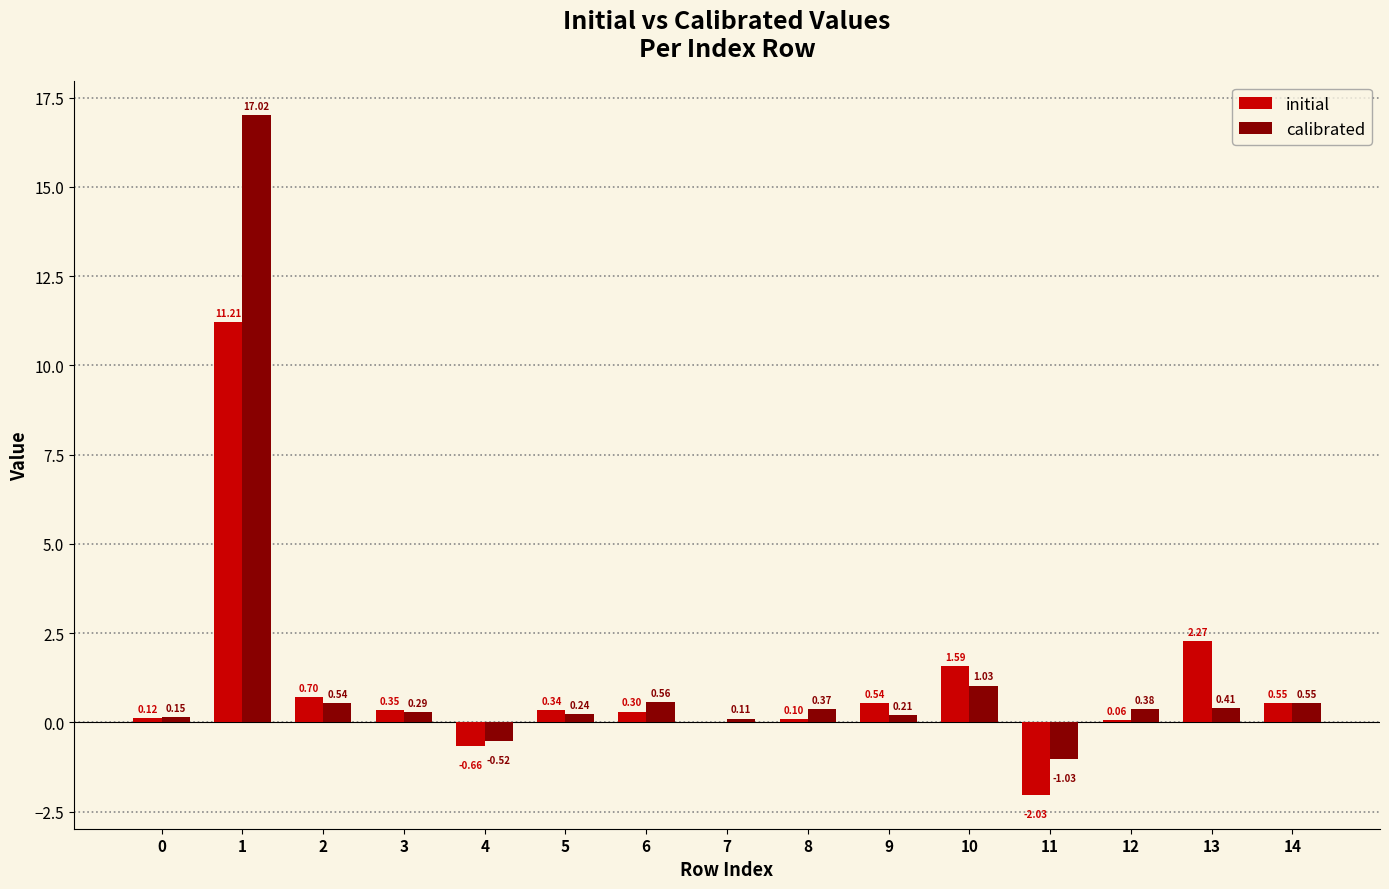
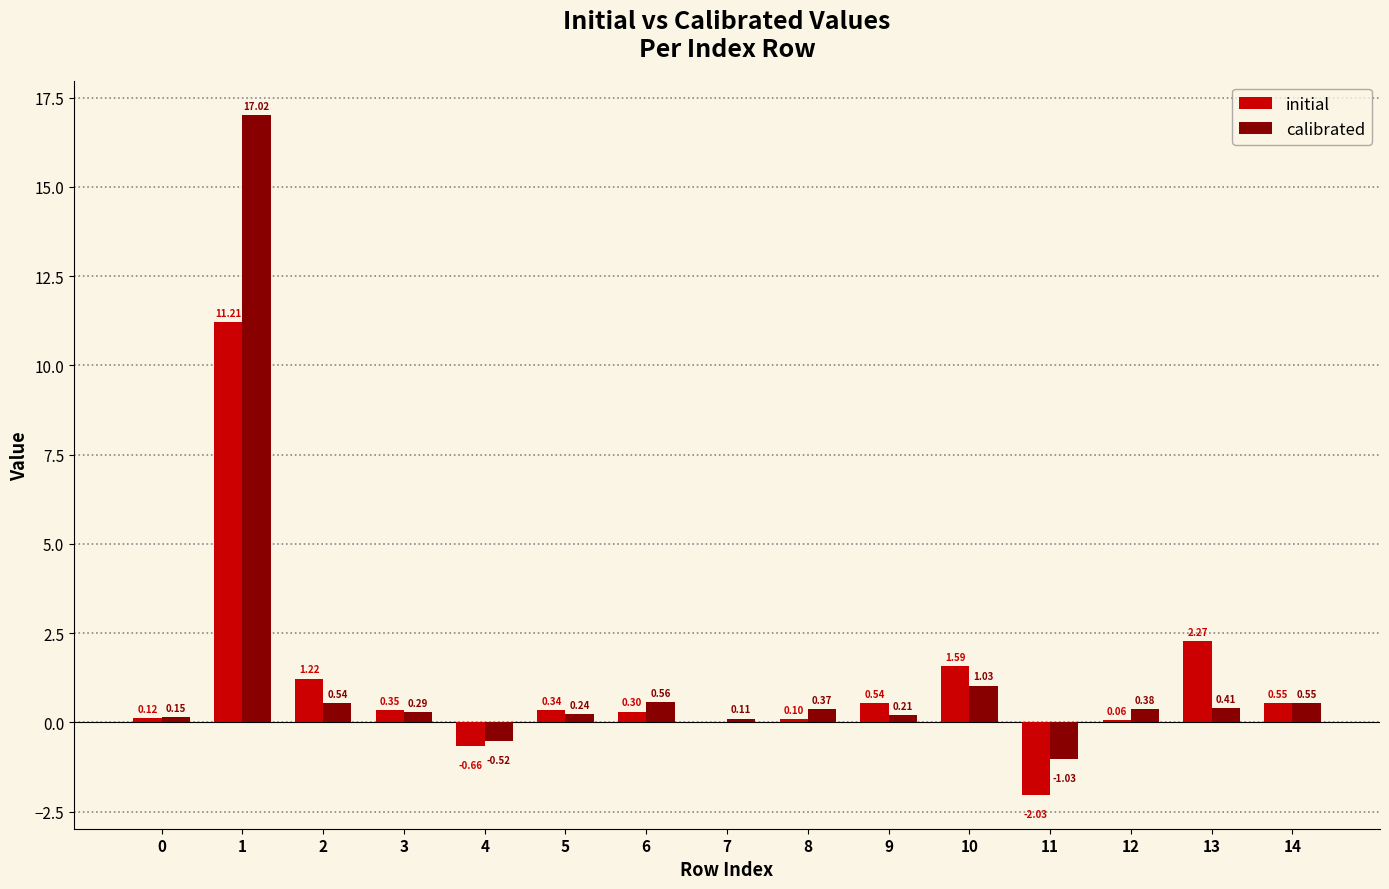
initial, 2: 0.70 -> 1.22
